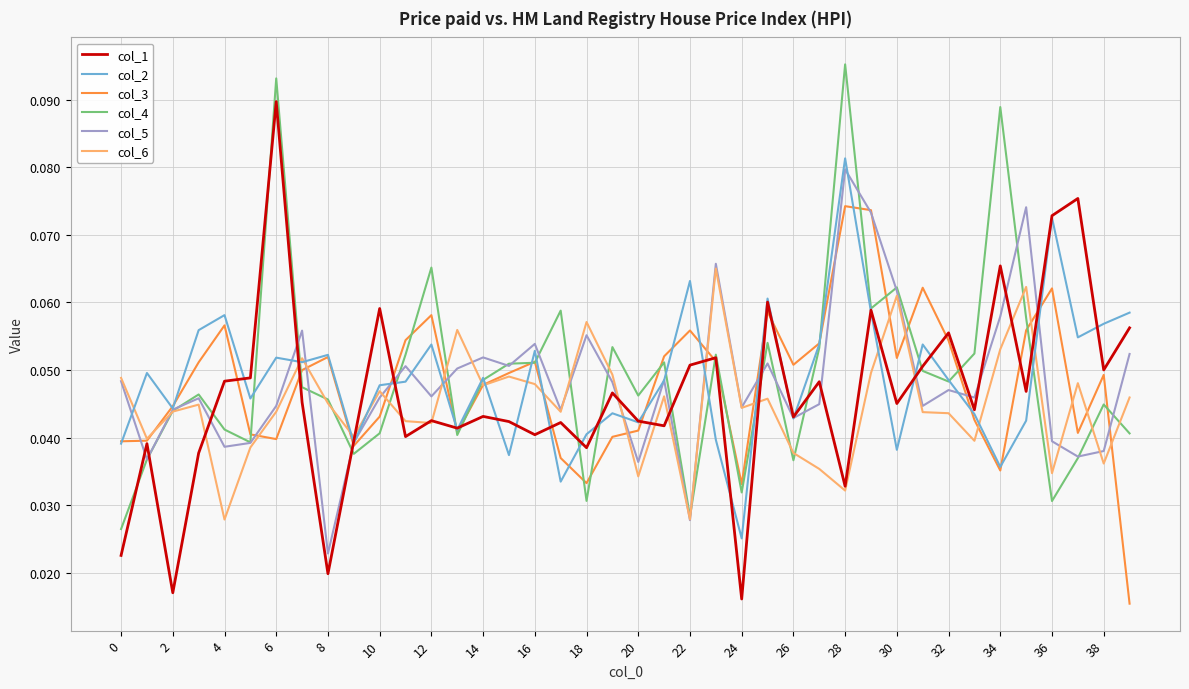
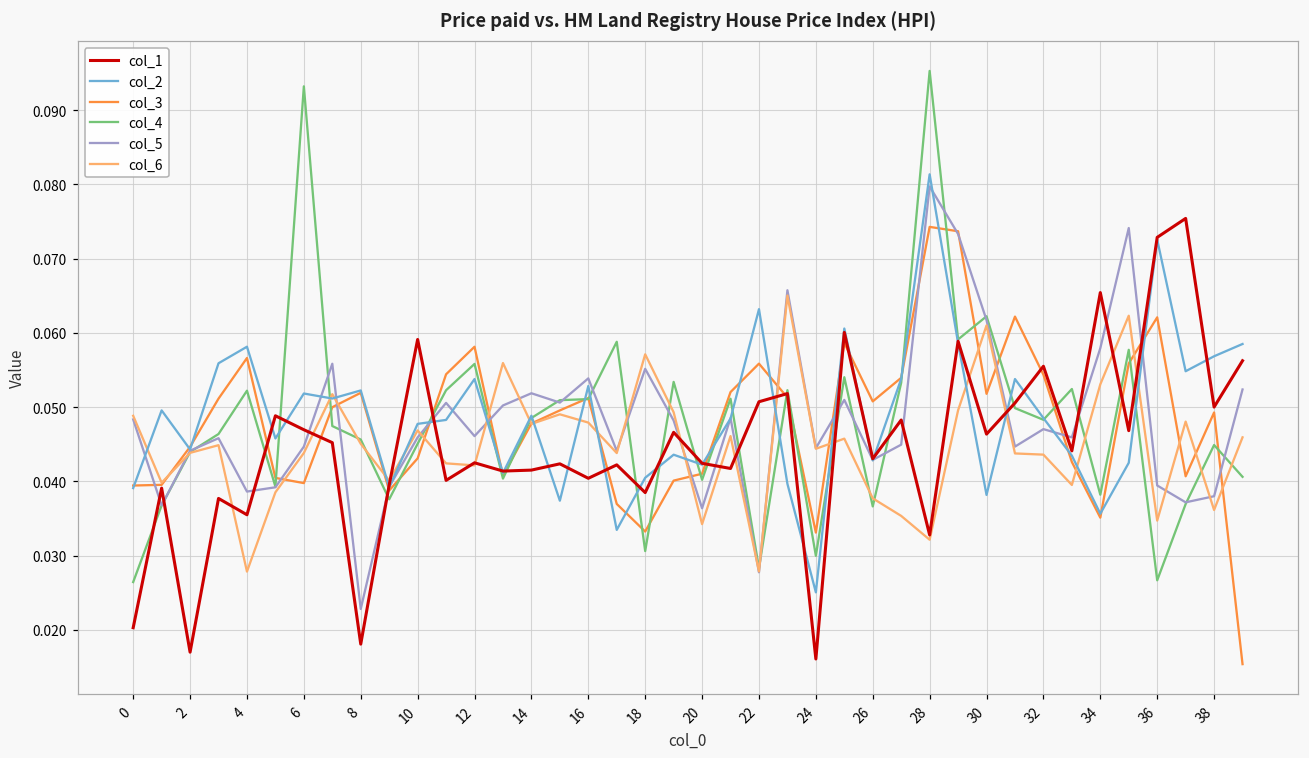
col_1, 0: 0.023 -> 0.020
col_1, 4: 0.048 -> 0.036
col_4, 4: 0.041 -> 0.052
col_1, 6: 0.090 -> 0.047
col_1, 8: 0.020 -> 0.018
col_4, 10: 0.041 -> 0.045
col_4, 12: 0.065 -> 0.056
col_1, 14: 0.043 -> 0.042
col_4, 20: 0.046 -> 0.040
col_4, 24: 0.032 -> 0.030
col_1, 30: 0.045 -> 0.046
col_4, 34: 0.089 -> 0.038
col_4, 36: 0.031 -> 0.027
